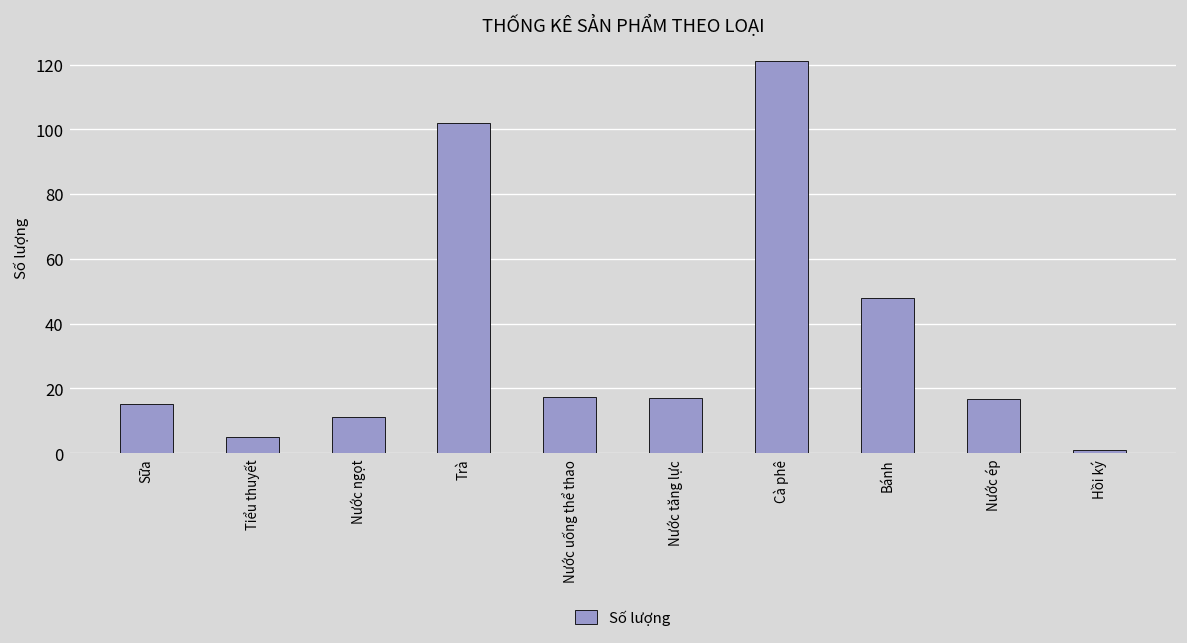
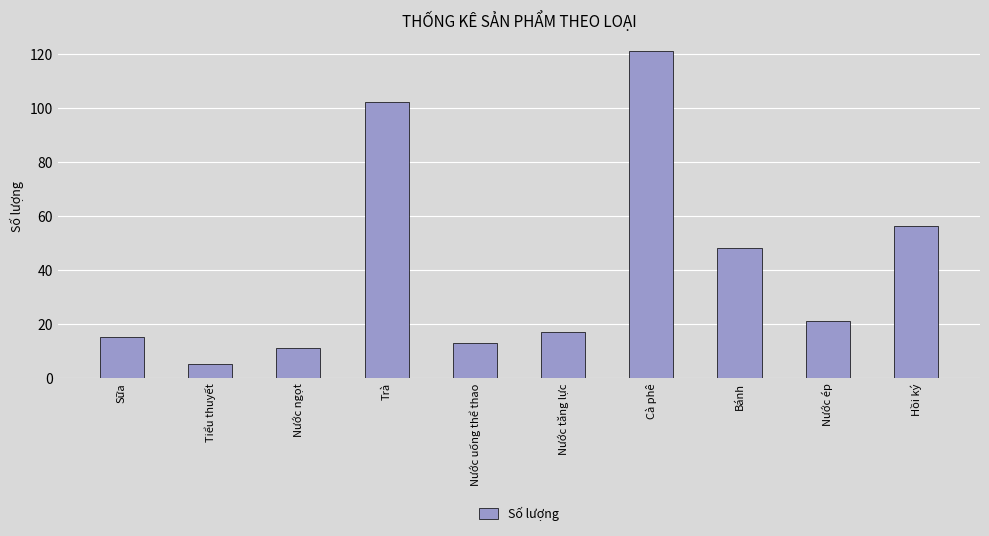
Nước uống thể thao: 17 -> 13
Nước ép: 17 -> 21
Hồi ký: 1 -> 56
